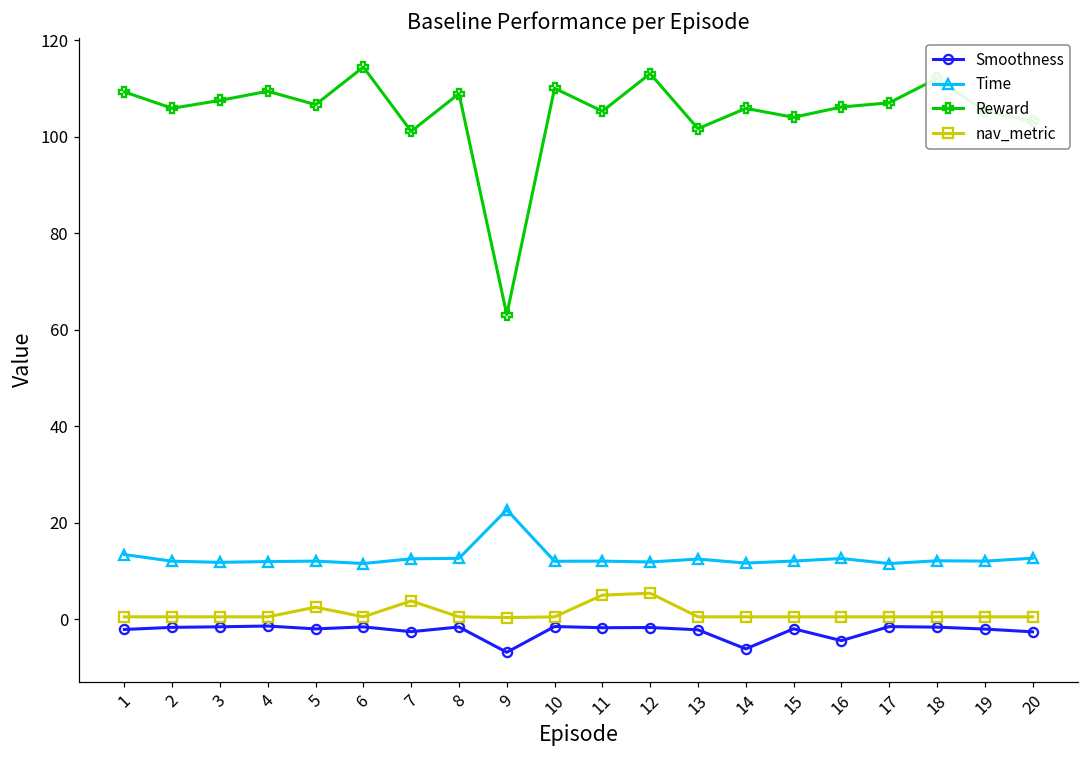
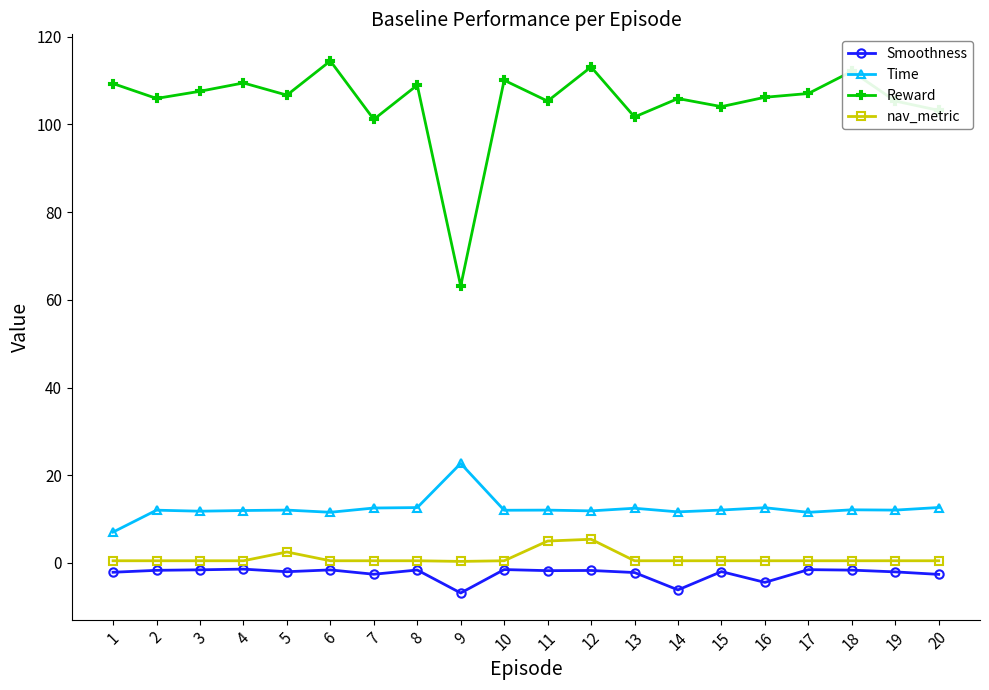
Time, 1: 13 -> 7
nav_metric, 7: 4 -> 1
